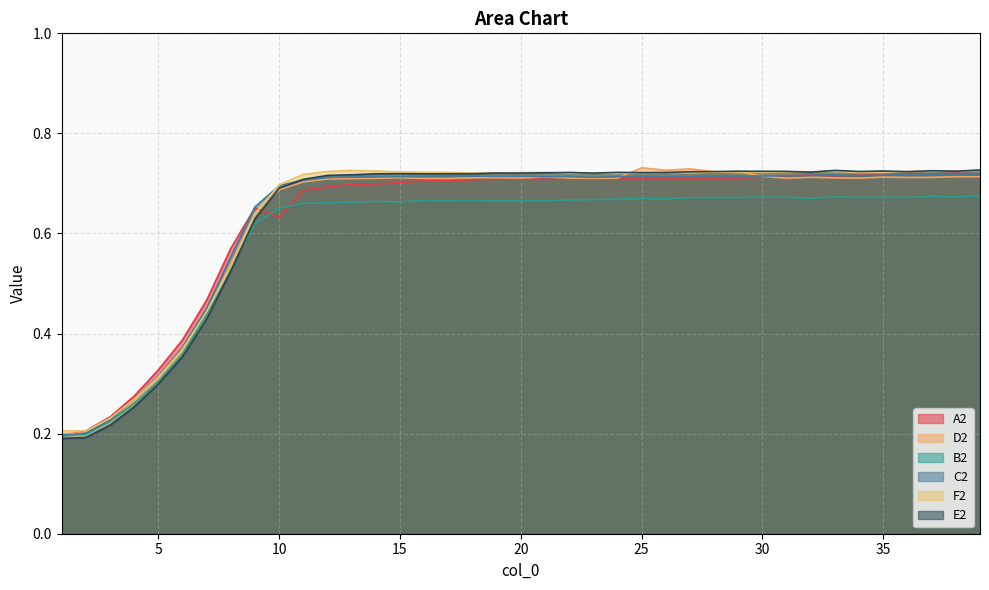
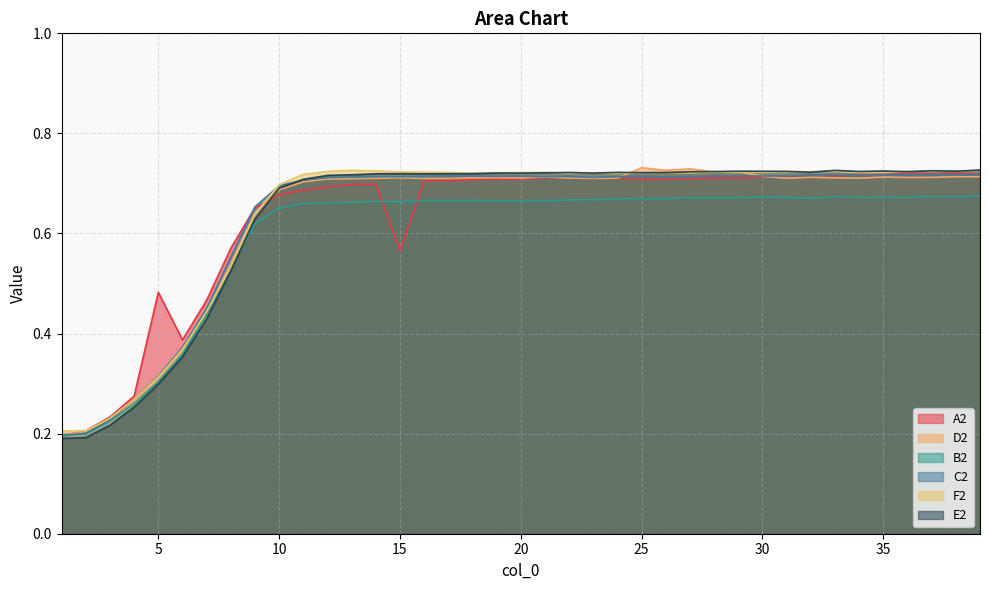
A2, 5: 0.33 -> 0.48
A2, 10: 0.63 -> 0.68
A2, 15: 0.70 -> 0.57
